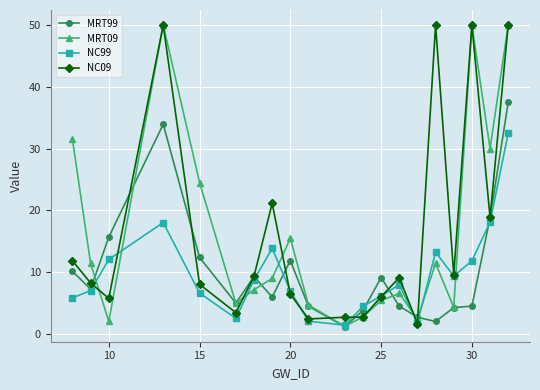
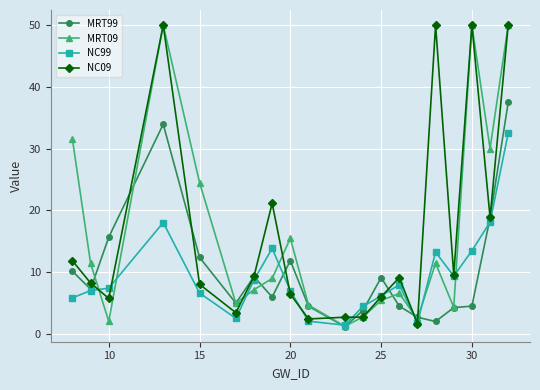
NC99, 10: 12 -> 7
NC99, 30: 12 -> 13
